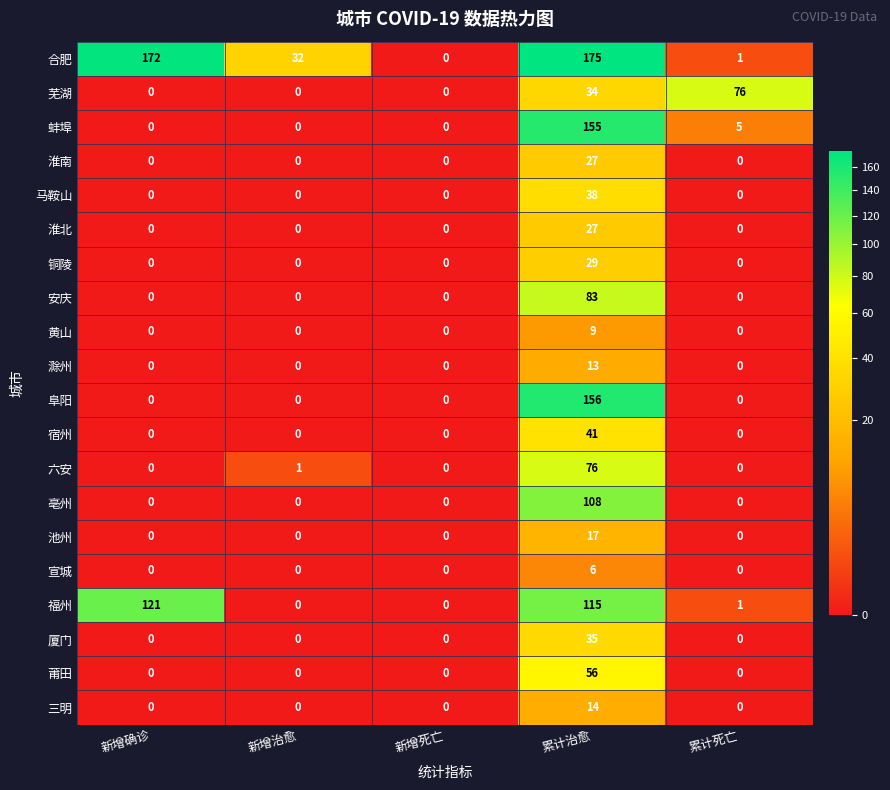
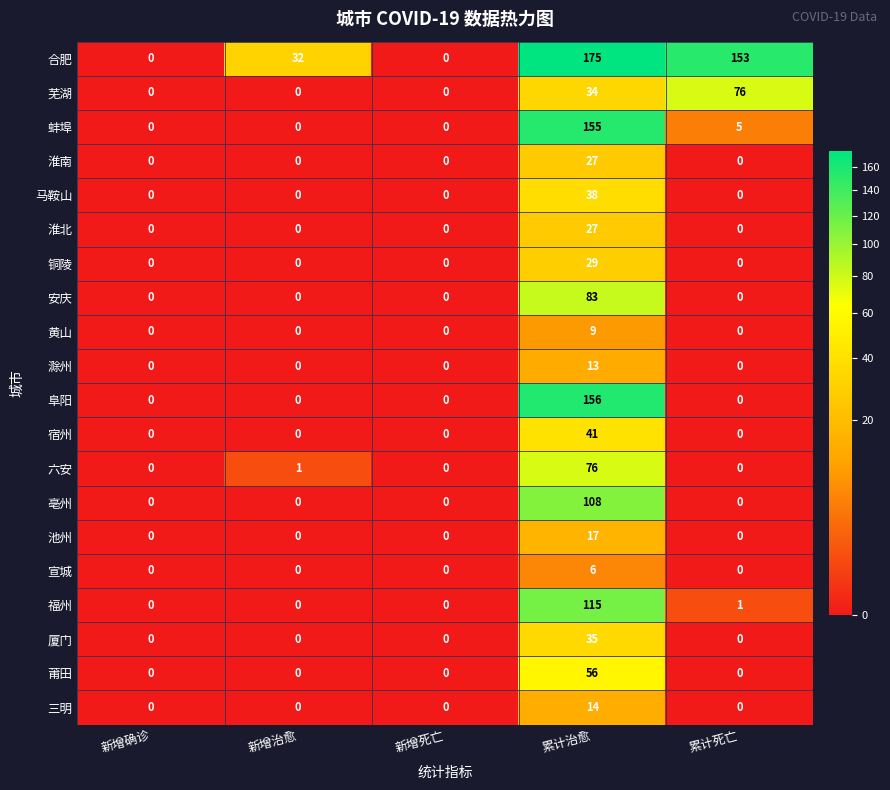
合肥, 新增确诊: 172 -> 0
合肥, 累计死亡: 1 -> 153
福州, 新增确诊: 121 -> 0
